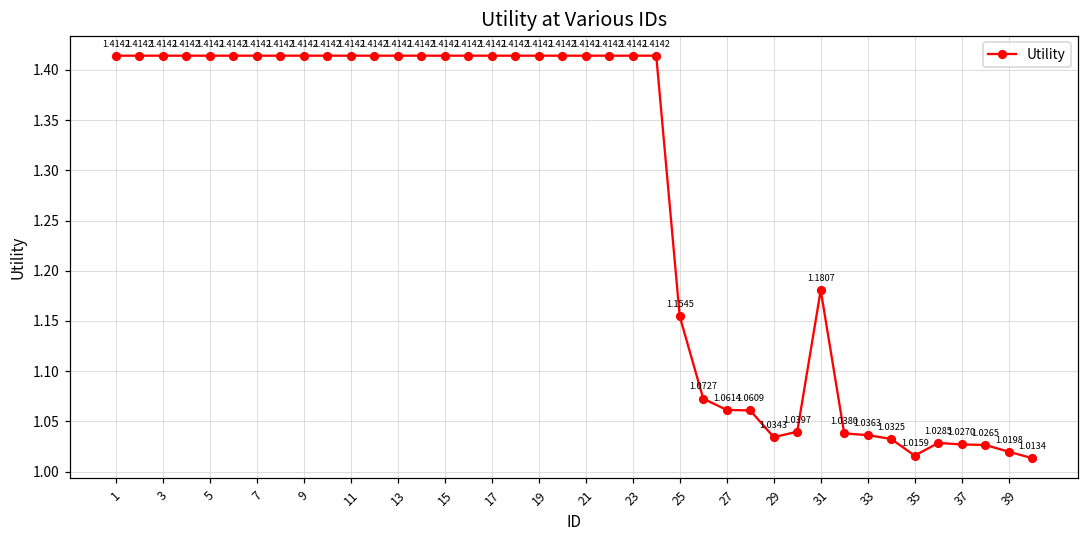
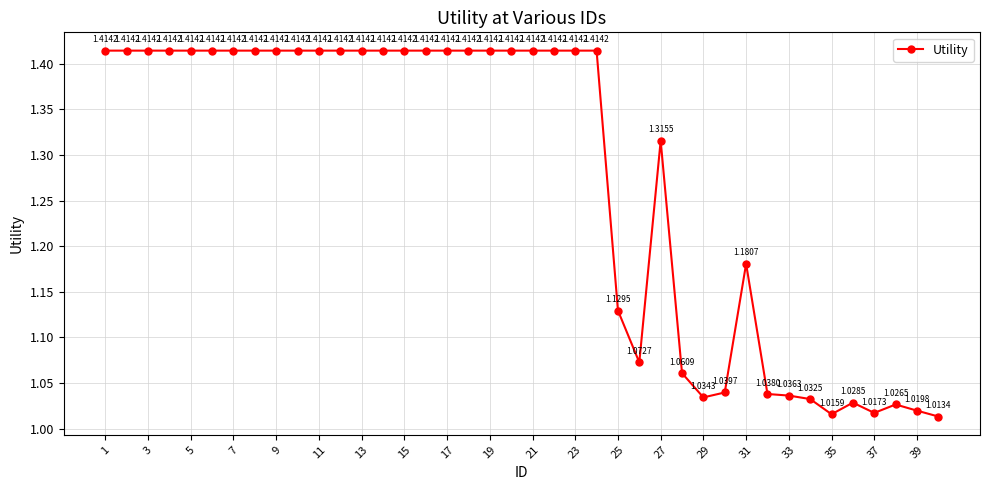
25: 1.1545 -> 1.1295
27: 1.0614 -> 1.3155
37: 1.0270 -> 1.0173
